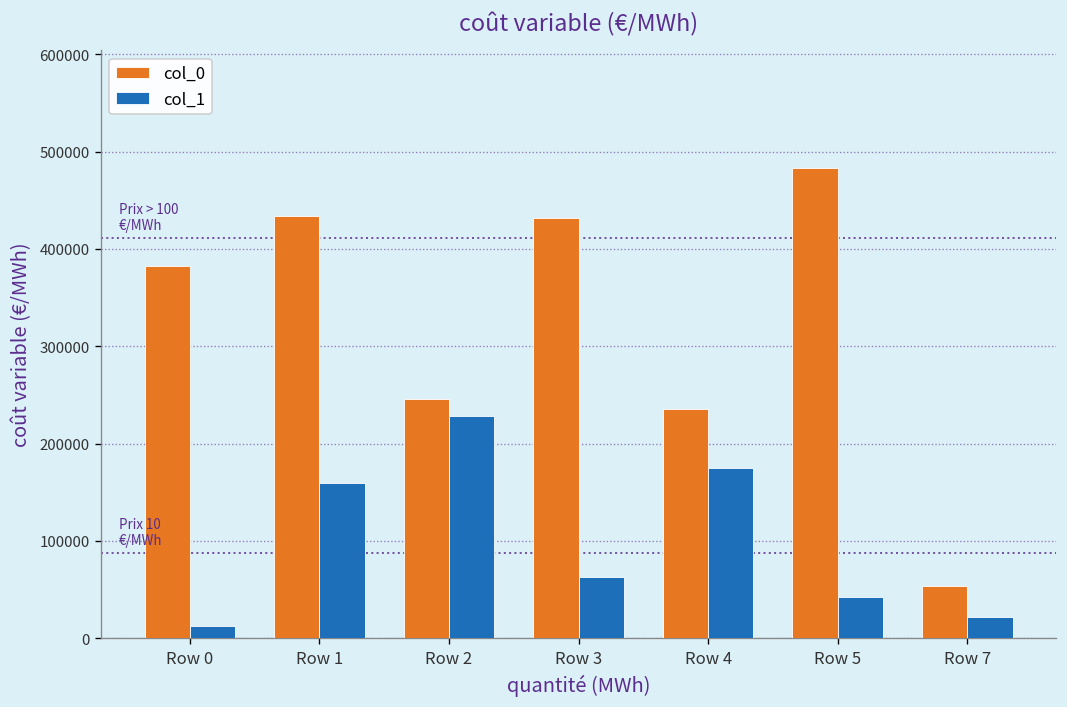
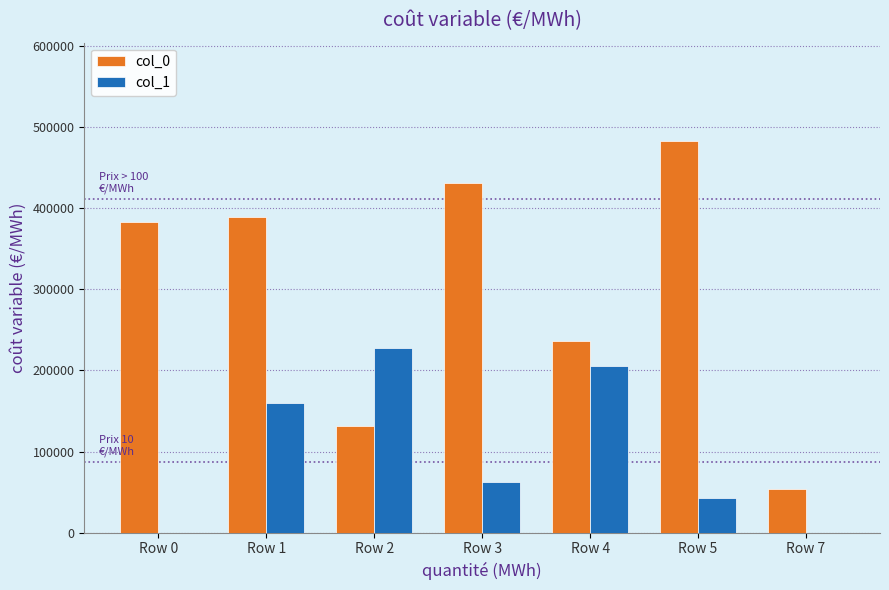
col_1, Row 0: 10000 -> 0
col_0, Row 1: 430000 -> 390000
col_0, Row 2: 250000 -> 130000
col_1, Row 4: 170000 -> 210000
col_1, Row 7: 20000 -> 0
